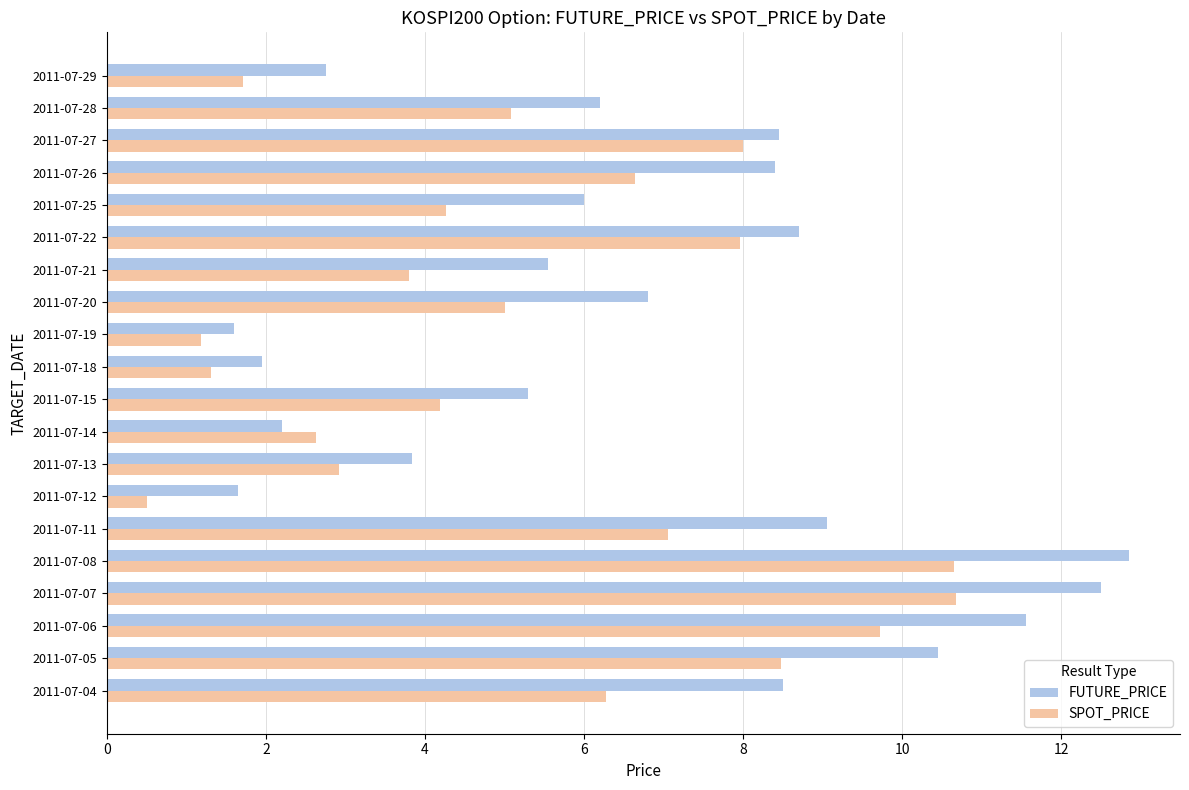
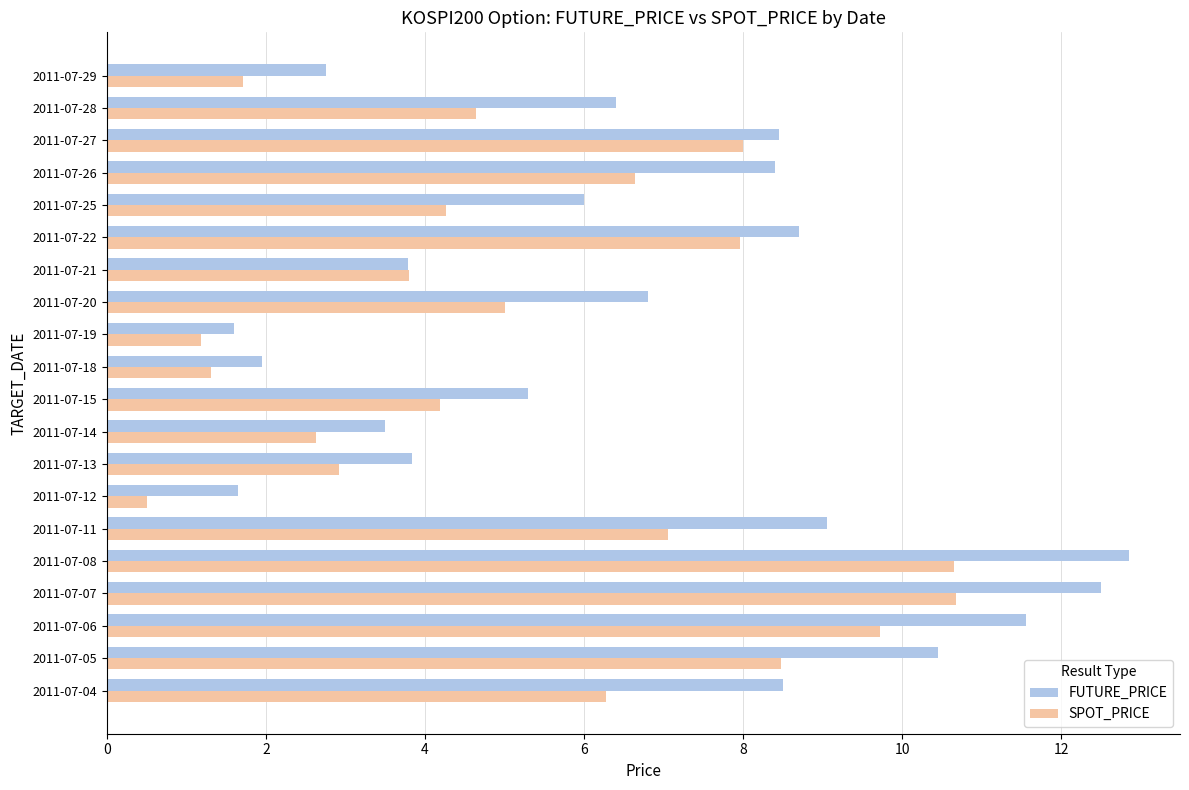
FUTURE_PRICE, 2011-07-28: 6.2 -> 6.4
SPOT_PRICE, 2011-07-28: 5.1 -> 4.6
FUTURE_PRICE, 2011-07-21: 5.6 -> 3.8
FUTURE_PRICE, 2011-07-14: 2.2 -> 3.5
